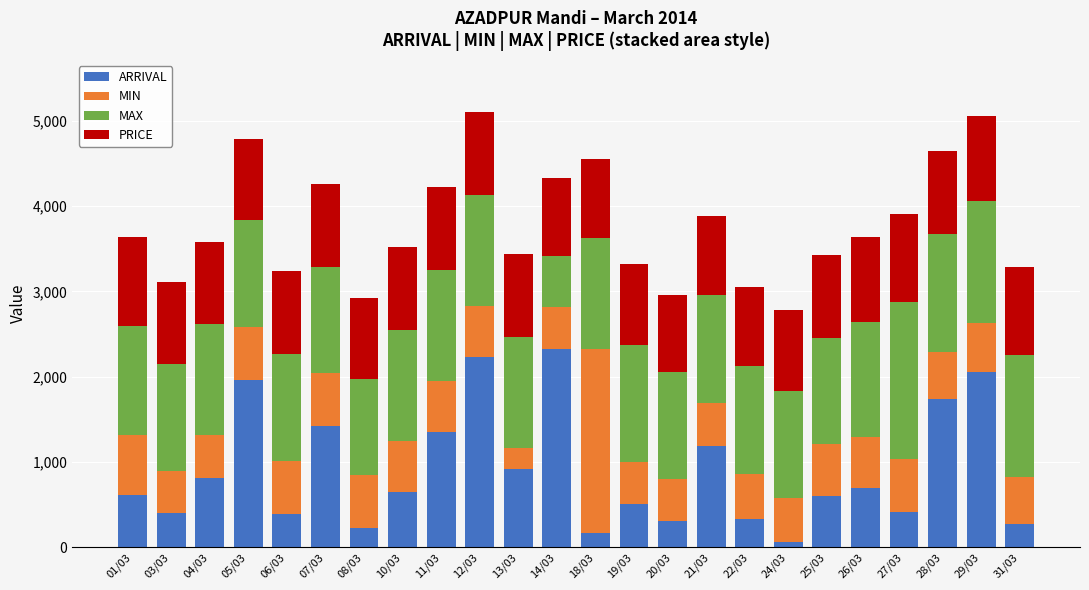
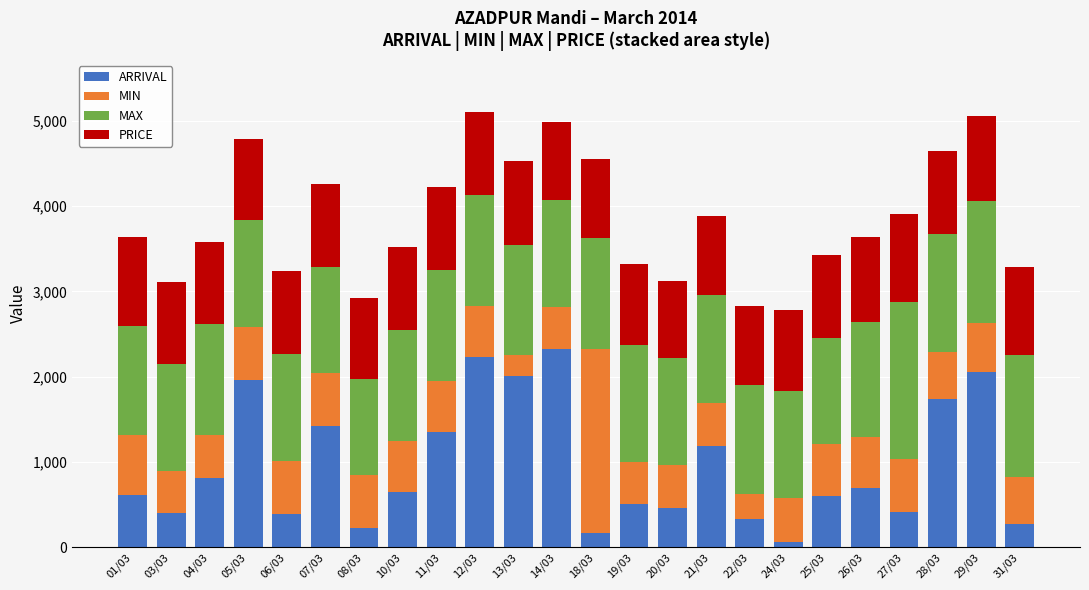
ARRIVAL, 13/03: 900 -> 2,000
MAX, 14/03: 600 -> 1,300
ARRIVAL, 20/03: 300 -> 500
MIN, 22/03: 500 -> 300
